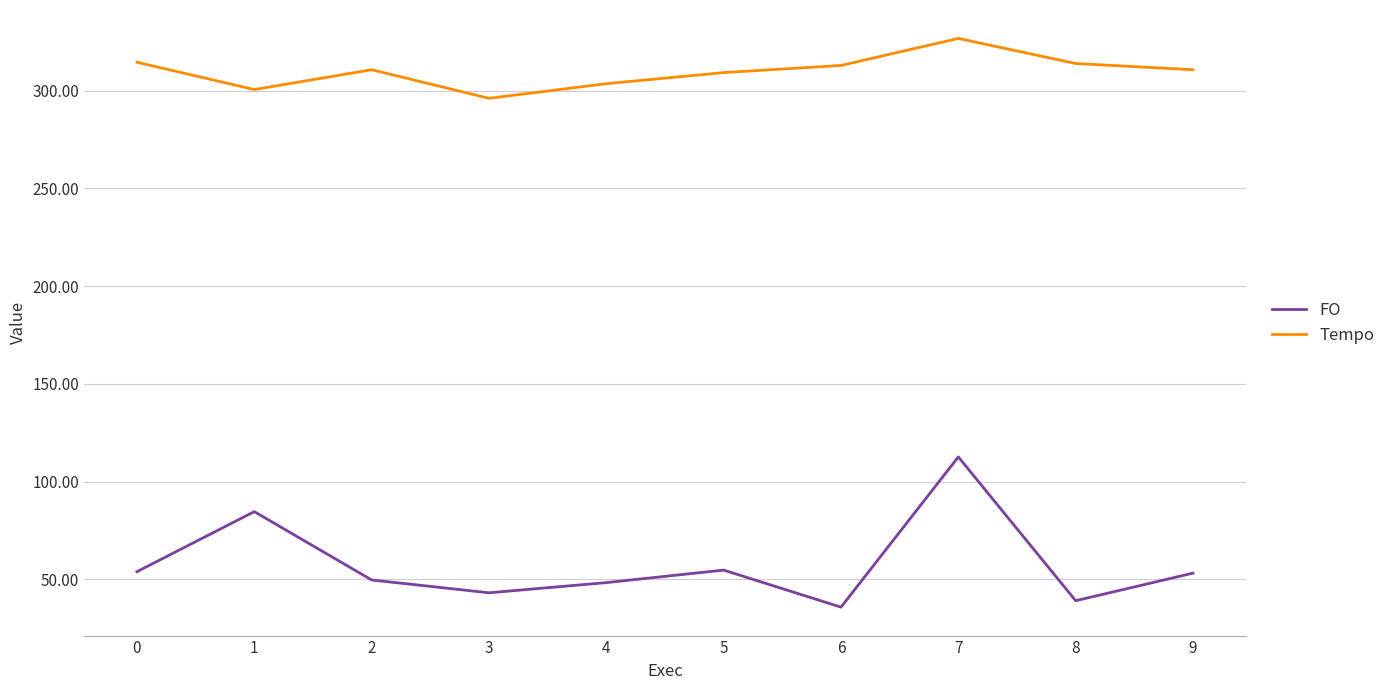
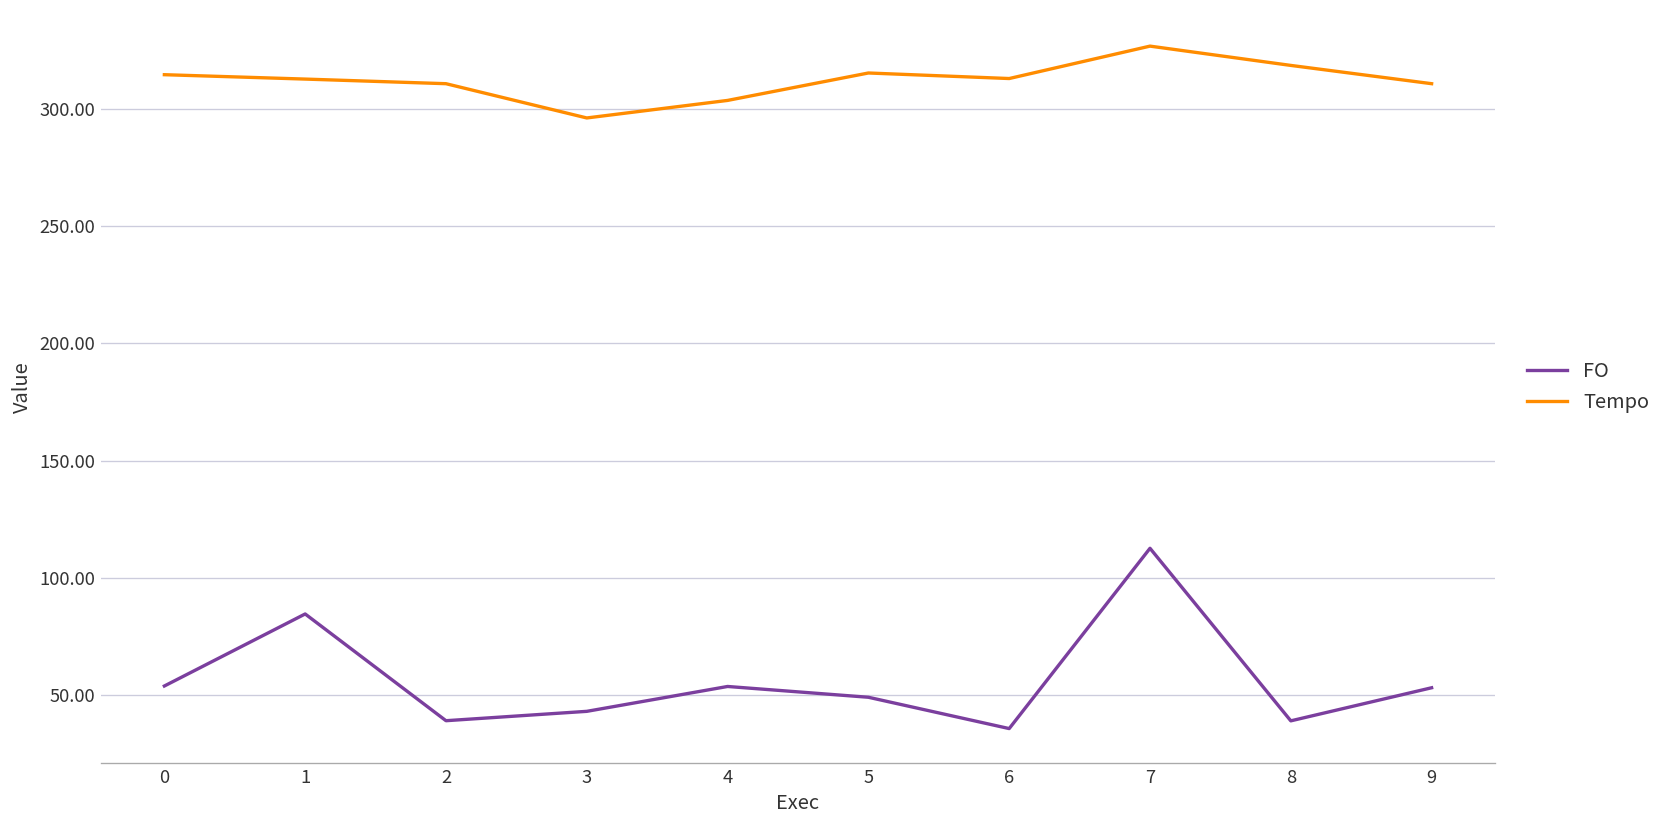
Tempo, 1: 301 -> 313
FO, 2: 50 -> 39
FO, 4: 48 -> 54
FO, 5: 55 -> 49
Tempo, 5: 309 -> 315
Tempo, 8: 314 -> 318
